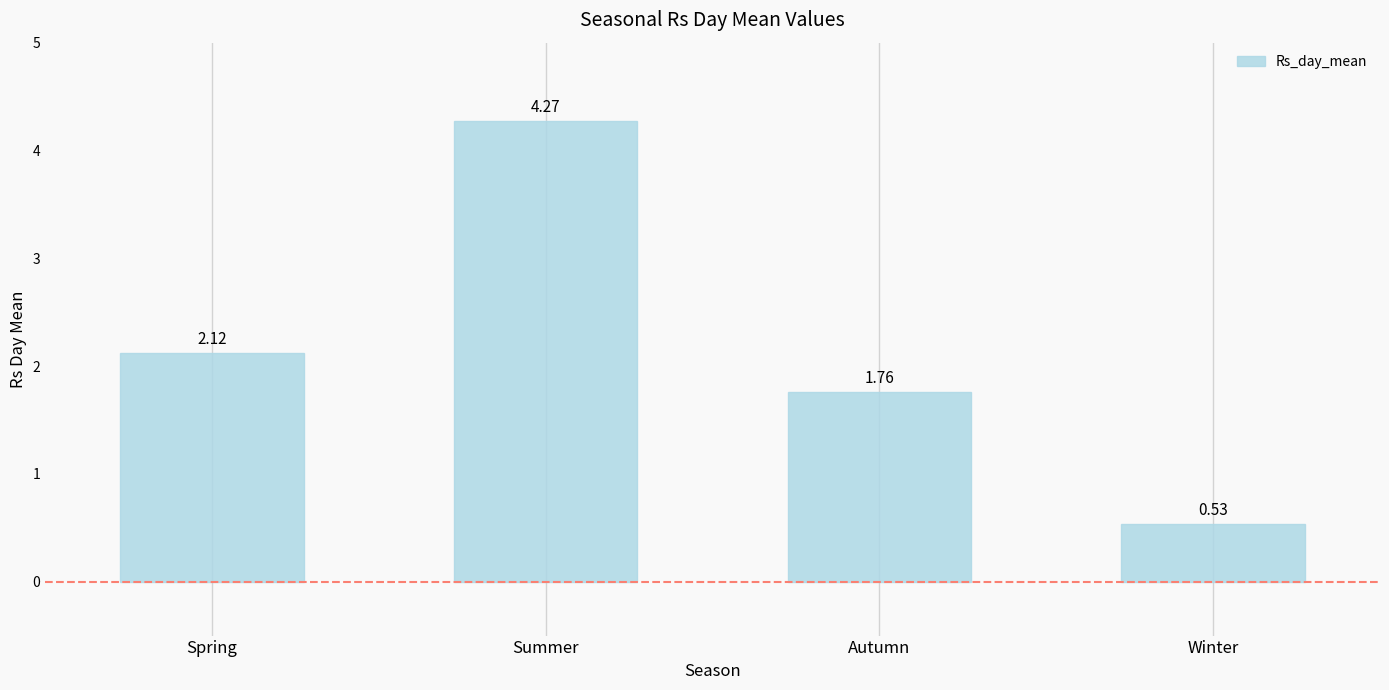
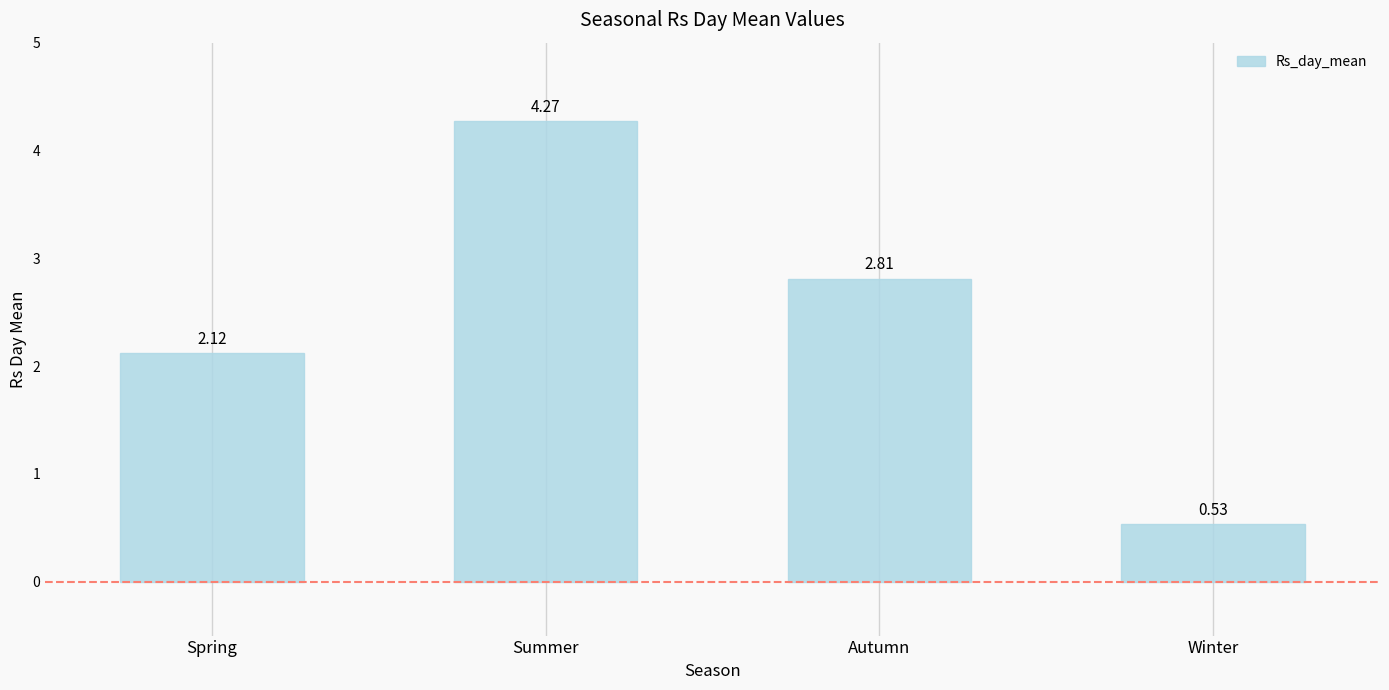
Autumn: 1.76 -> 2.81
